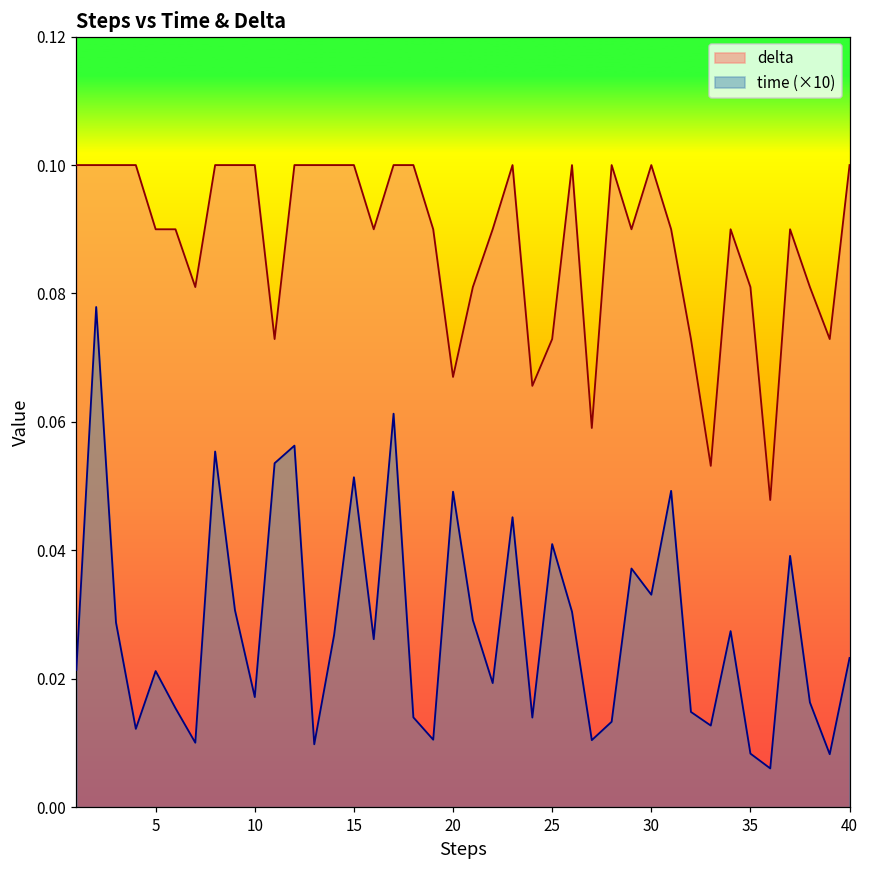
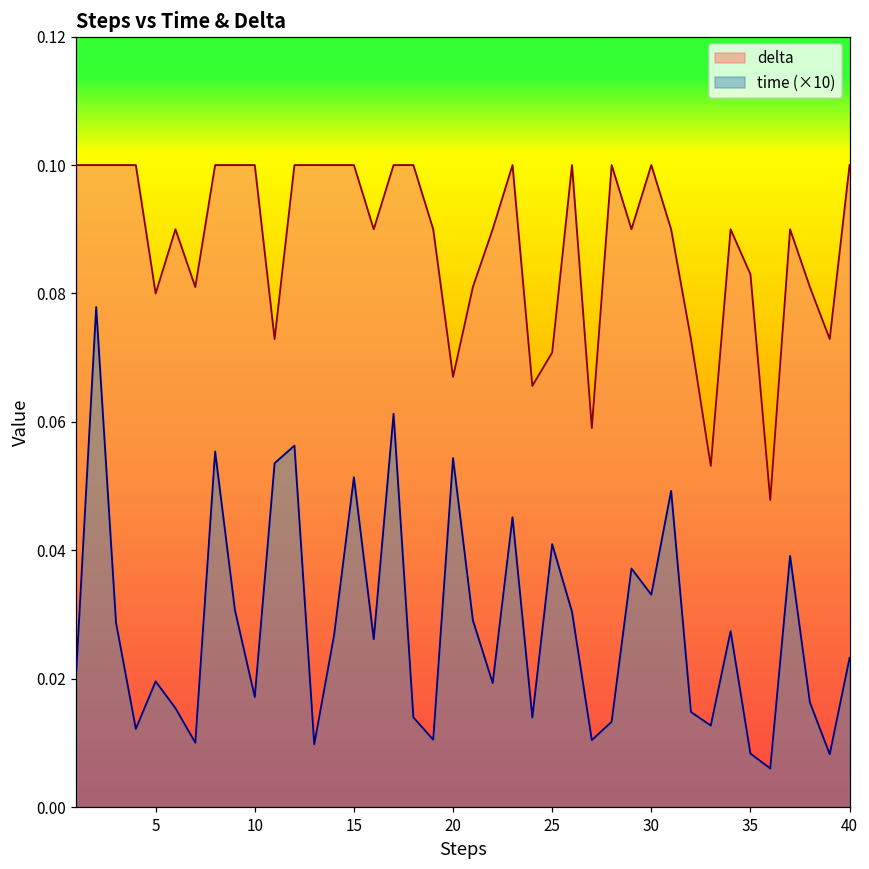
delta, 5: 0.09 -> 0.08
time (×10), 5: 0.021 -> 0.020
time (×10), 20: 0.049 -> 0.054
delta, 25: 0.073 -> 0.071
delta, 35: 0.081 -> 0.083
